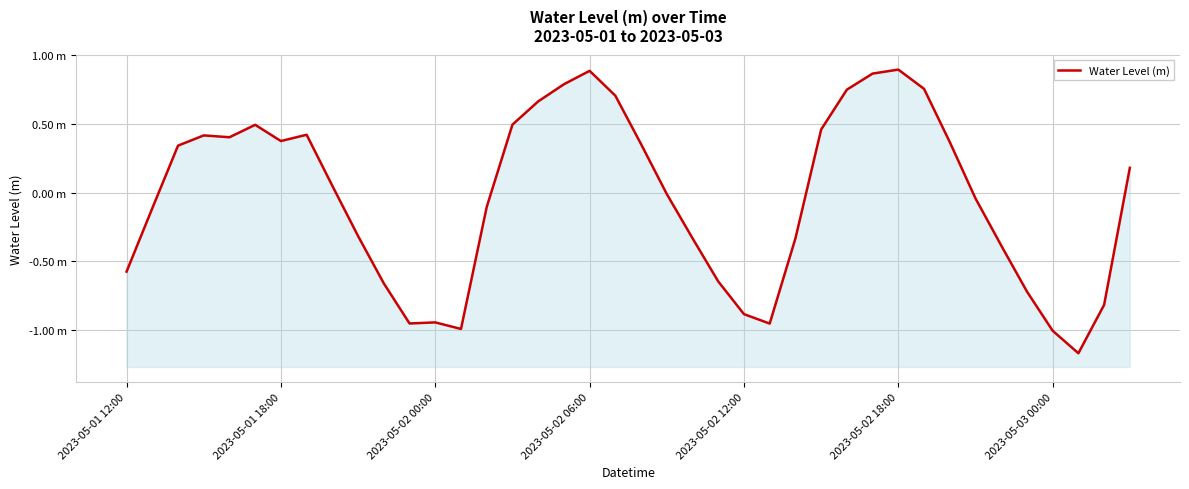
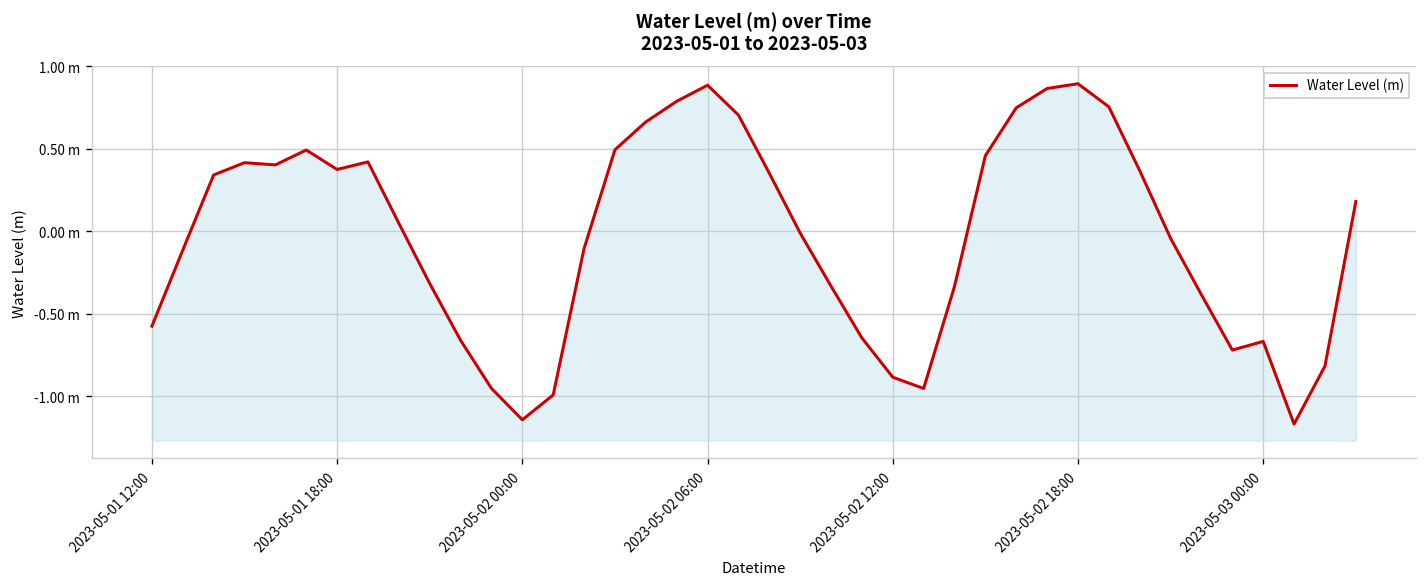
2023-05-02 00:00: -0.94 m -> -1.14 m
2023-05-03 00:00: -1.01 m -> -0.67 m
